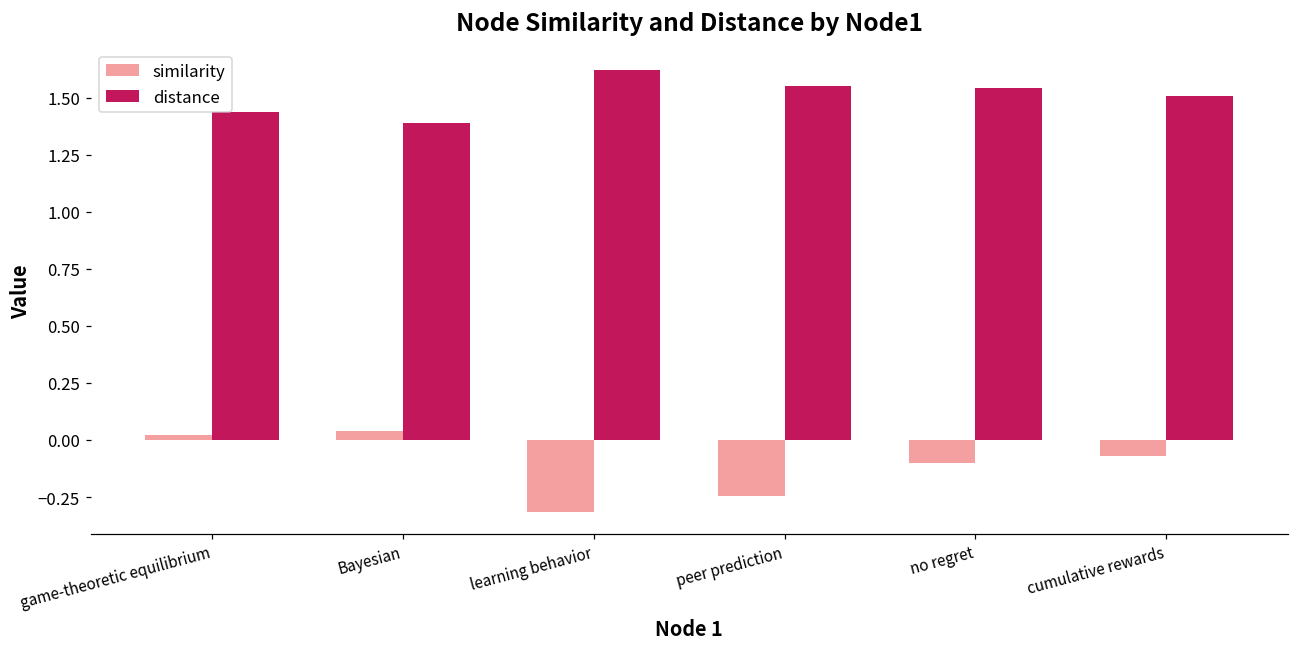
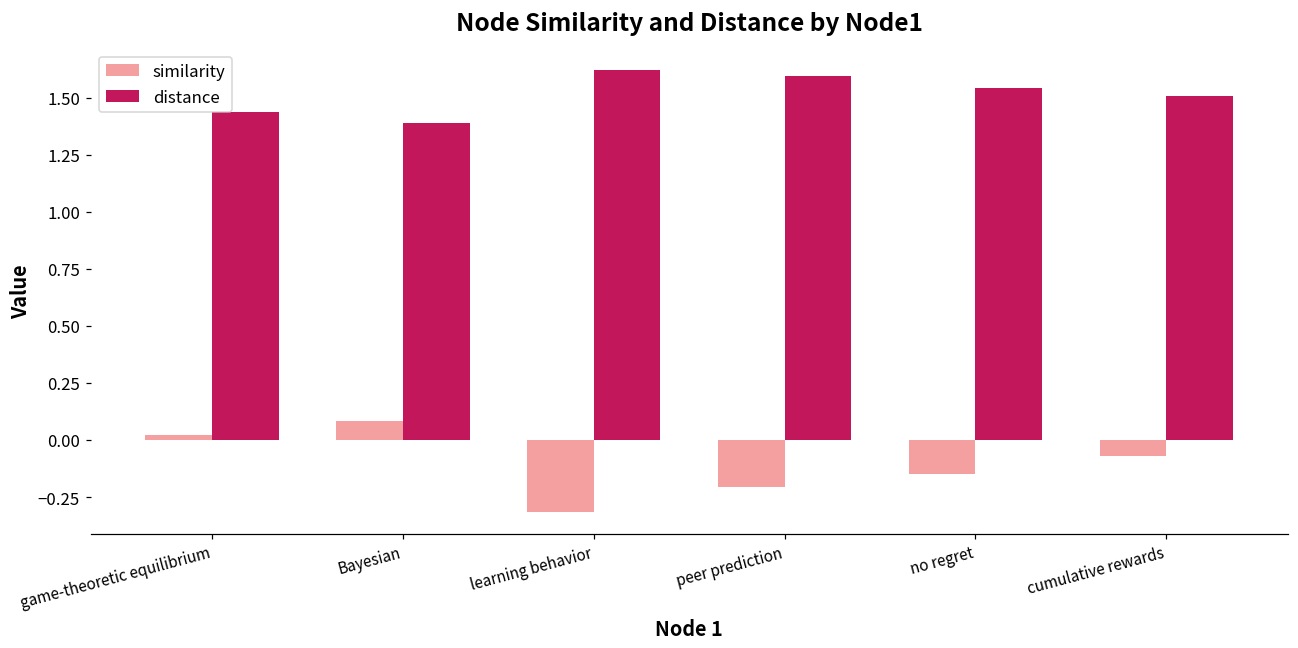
similarity, Bayesian: 0.04 -> 0.08
similarity, peer prediction: -0.25 -> -0.21
distance, peer prediction: 1.55 -> 1.60
similarity, no regret: -0.10 -> -0.15
